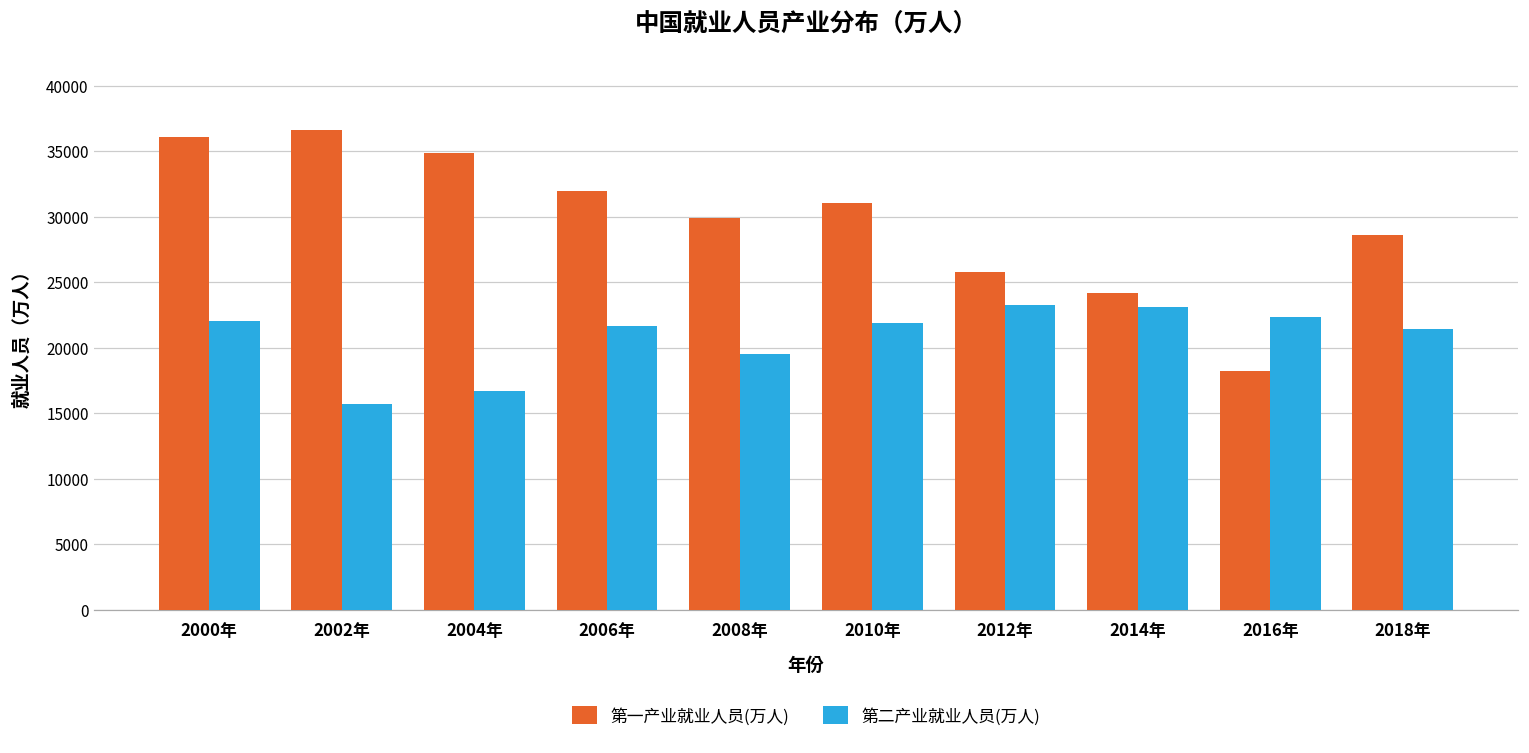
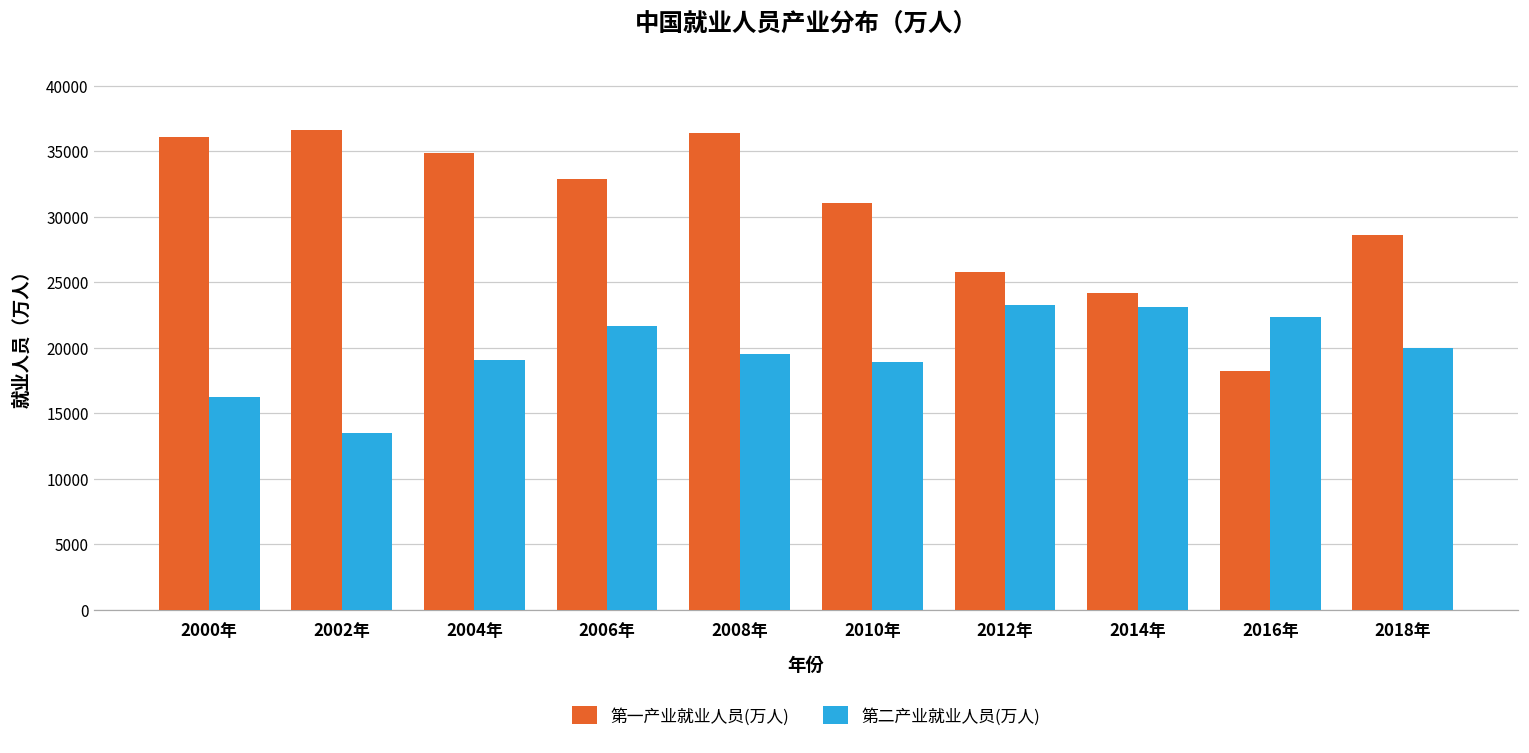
第二产业就业人员(万人), 2000年: 22000 -> 16200
第二产业就业人员(万人), 2002年: 15700 -> 13400
第二产业就业人员(万人), 2004年: 16700 -> 19000
第一产业就业人员(万人), 2006年: 31900 -> 32800
第一产业就业人员(万人), 2008年: 29900 -> 36400
第二产业就业人员(万人), 2010年: 21800 -> 18900
第二产业就业人员(万人), 2018年: 21400 -> 20000
